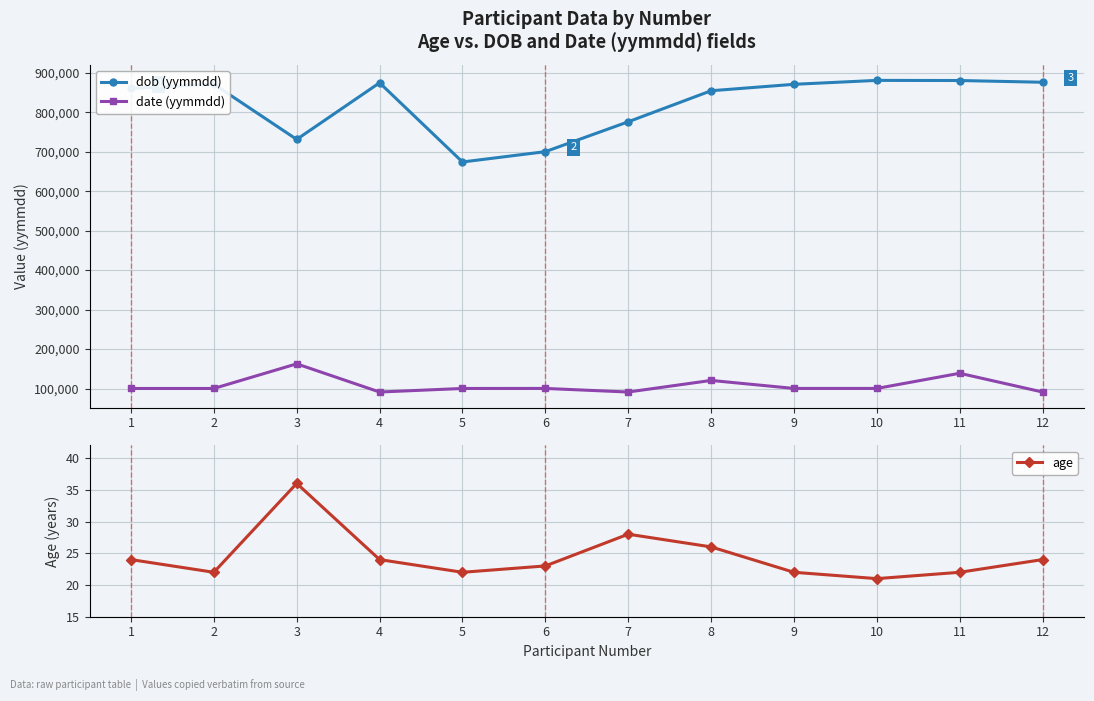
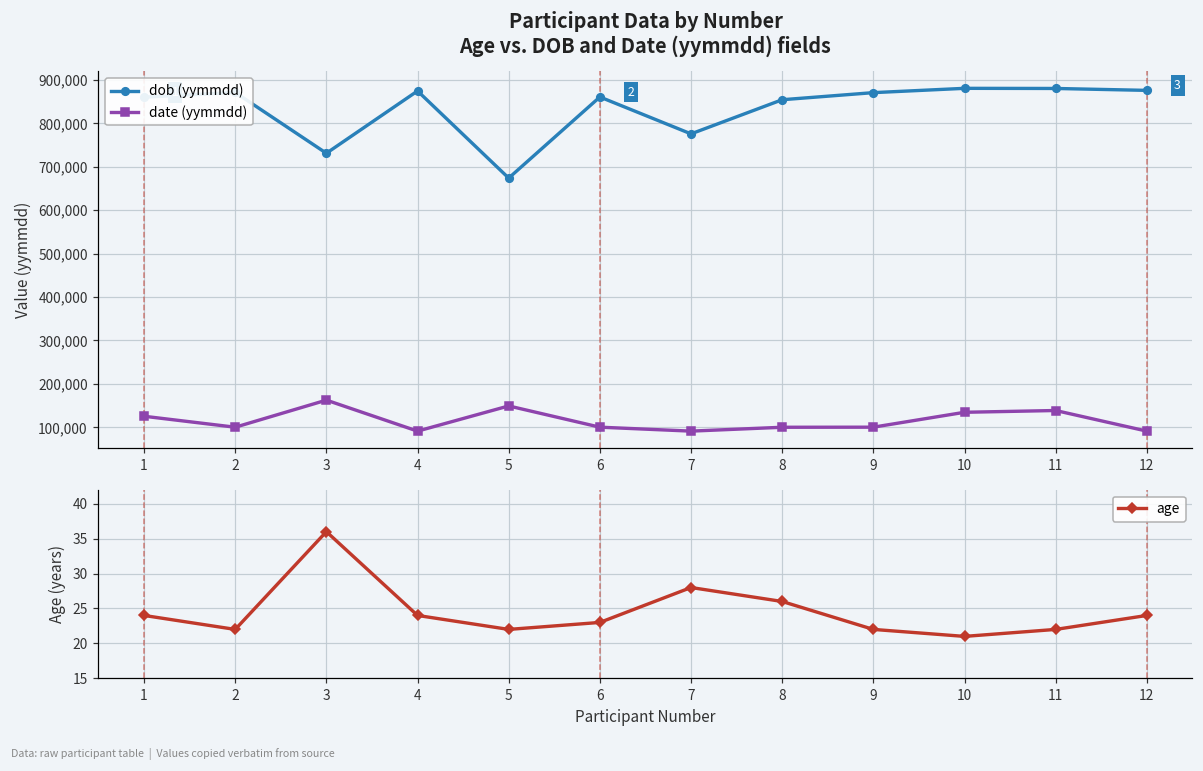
Participant Data by Number Age vs. DOB and Date (yymmdd) fields, date (yymmdd), 1: 100,000 -> 130,000
Participant Data by Number Age vs. DOB and Date (yymmdd) fields, date (yymmdd), 5: 100,000 -> 150,000
Participant Data by Number Age vs. DOB and Date (yymmdd) fields, dob (yymmdd), 6: 700,000 -> 860,000
Participant Data by Number Age vs. DOB and Date (yymmdd) fields, date (yymmdd), 8: 120,000 -> 100,000
Participant Data by Number Age vs. DOB and Date (yymmdd) fields, date (yymmdd), 10: 100,000 -> 130,000
